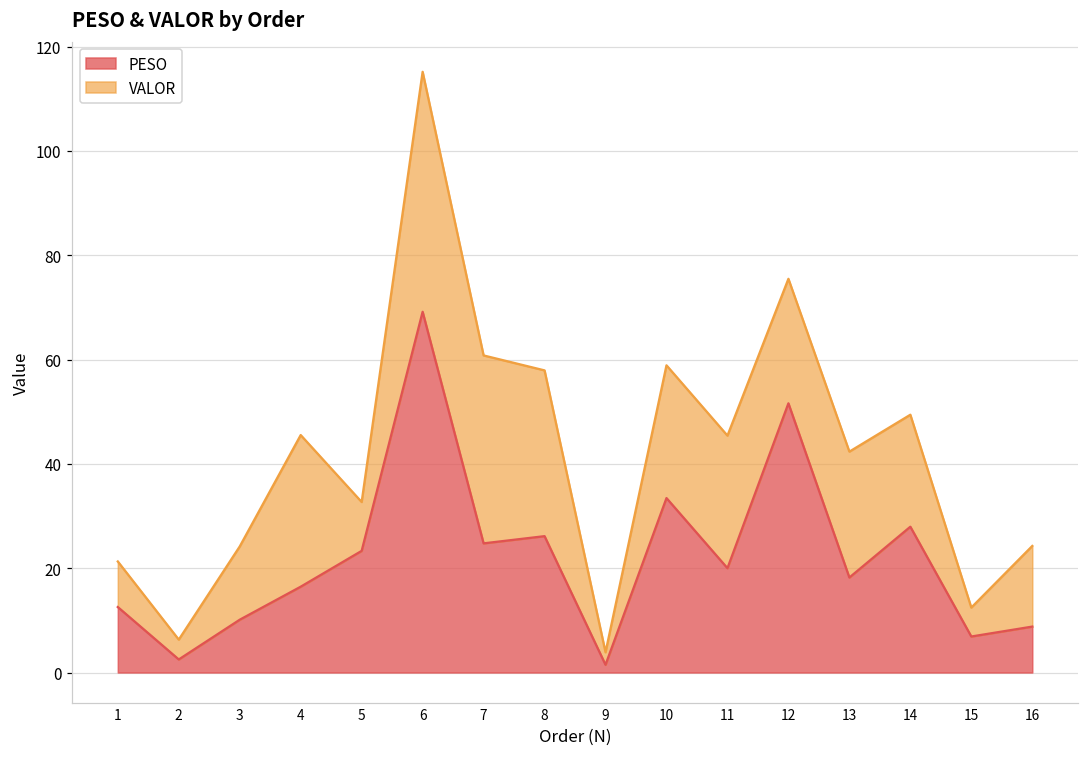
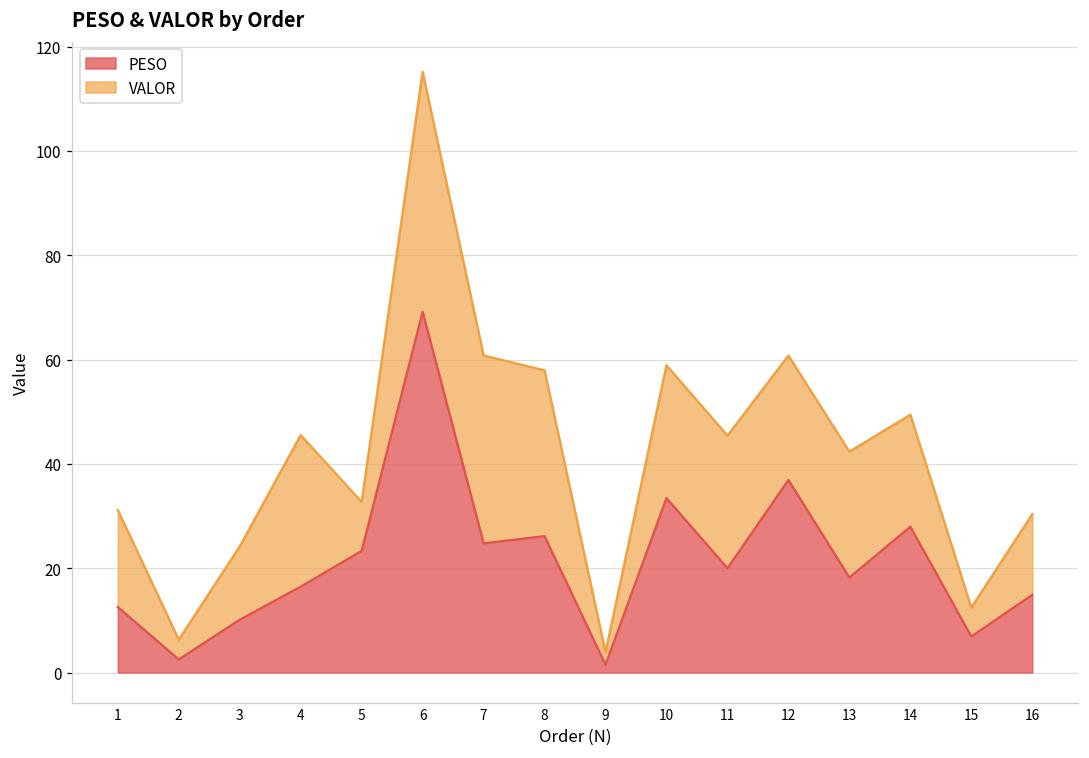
VALOR, 1: 9 -> 19
PESO, 12: 52 -> 37
PESO, 16: 9 -> 15
